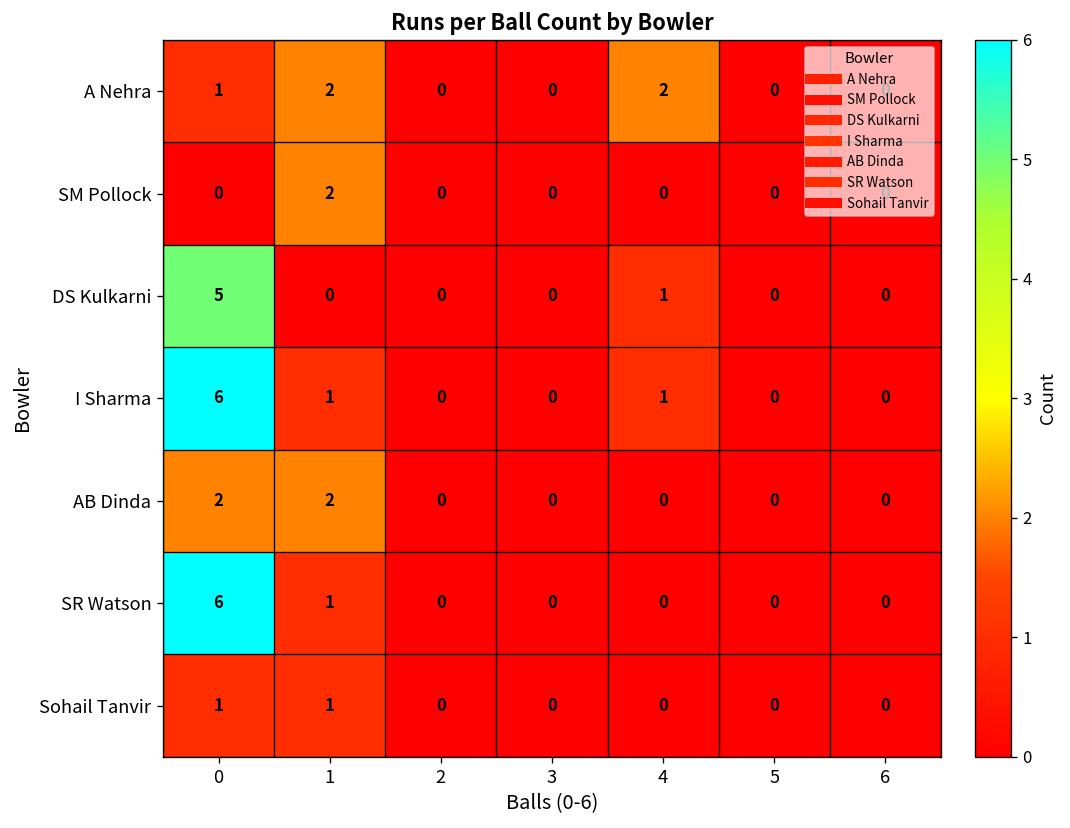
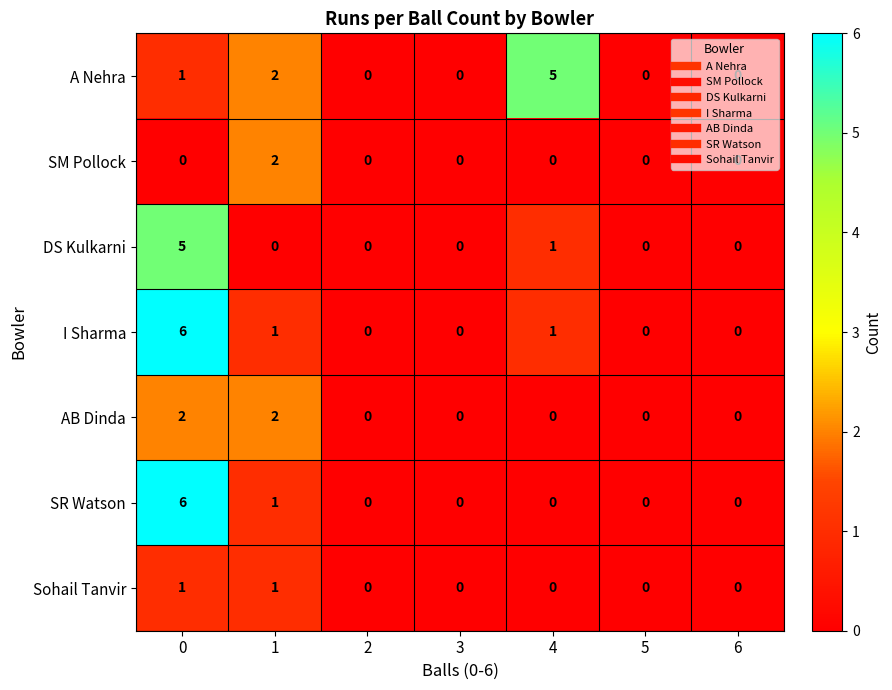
A Nehra, 4: 2 -> 5
